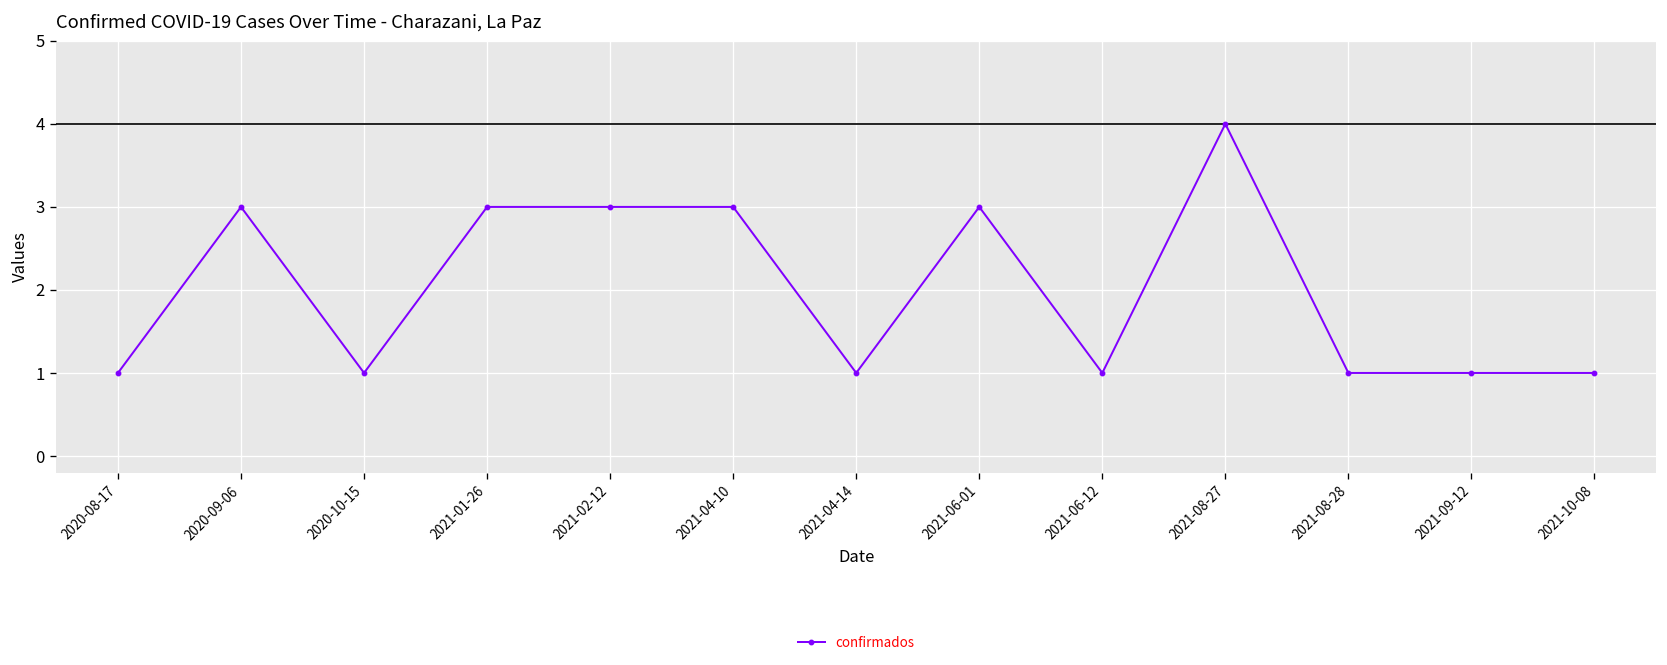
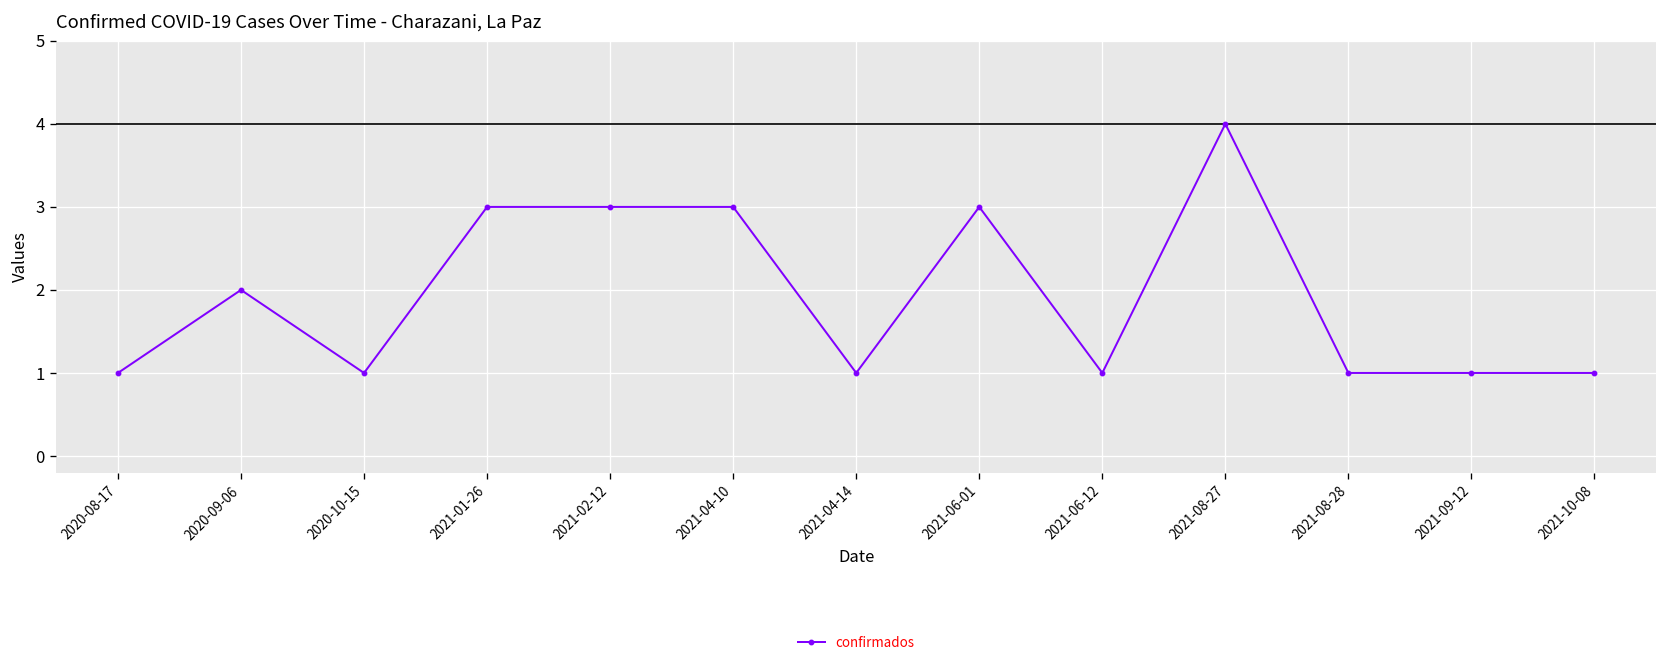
2020-09-06: 3 -> 2
